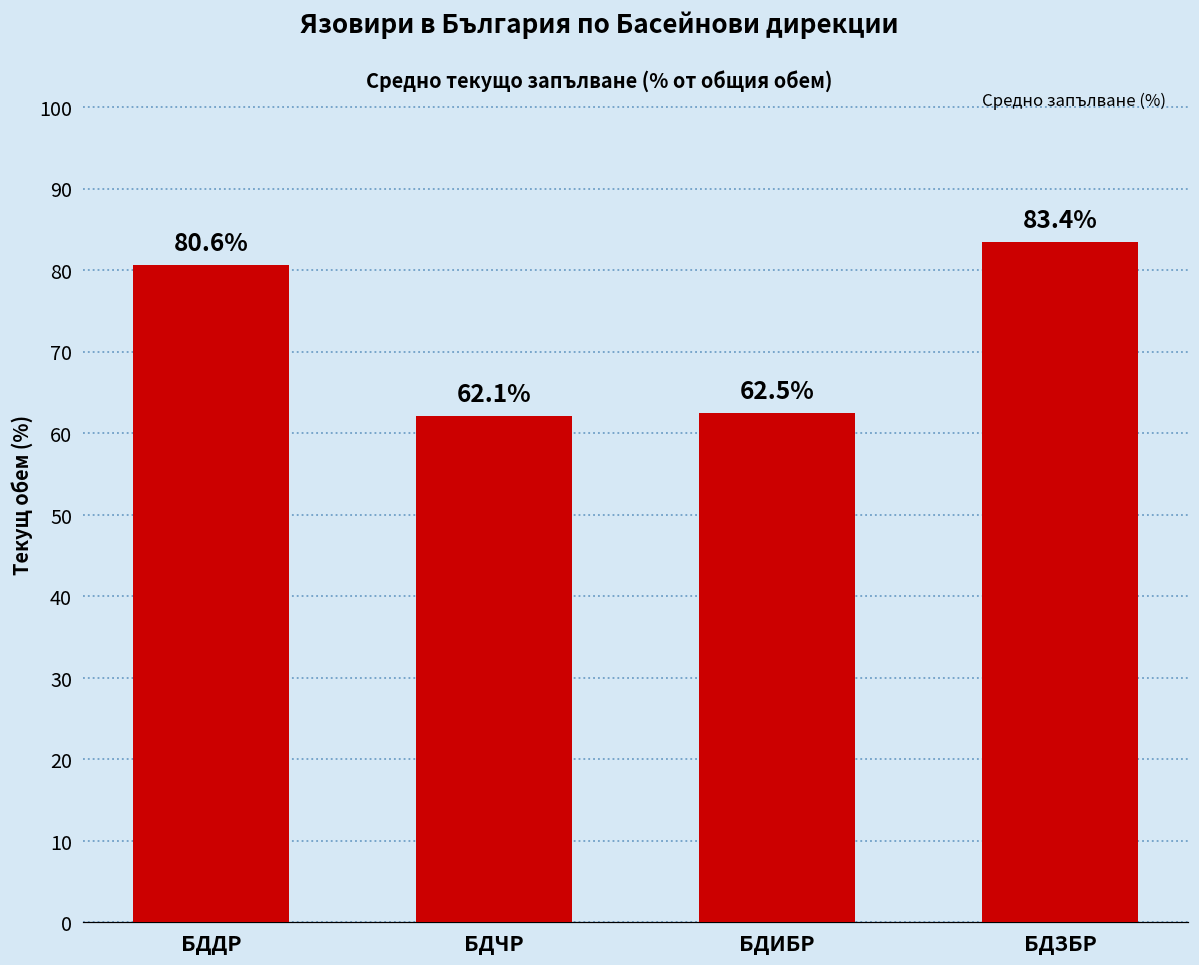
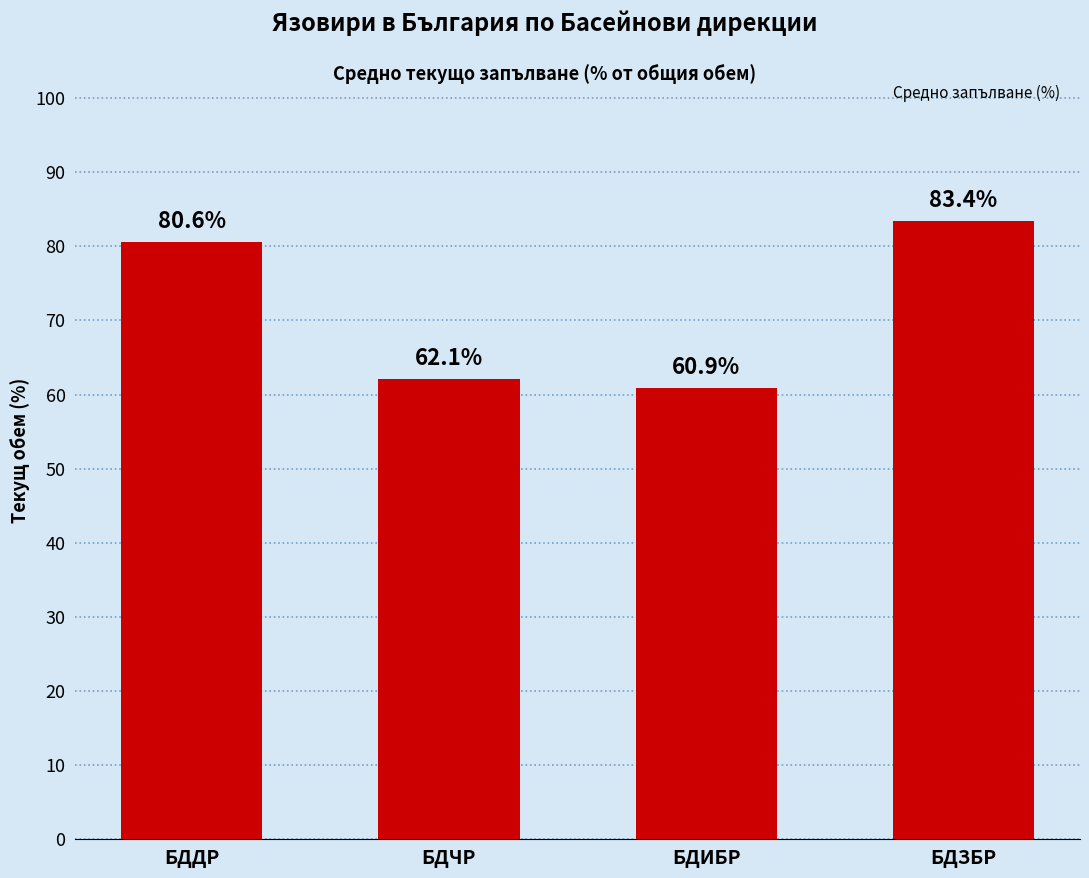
БДИБР: 62.5% -> 60.9%
